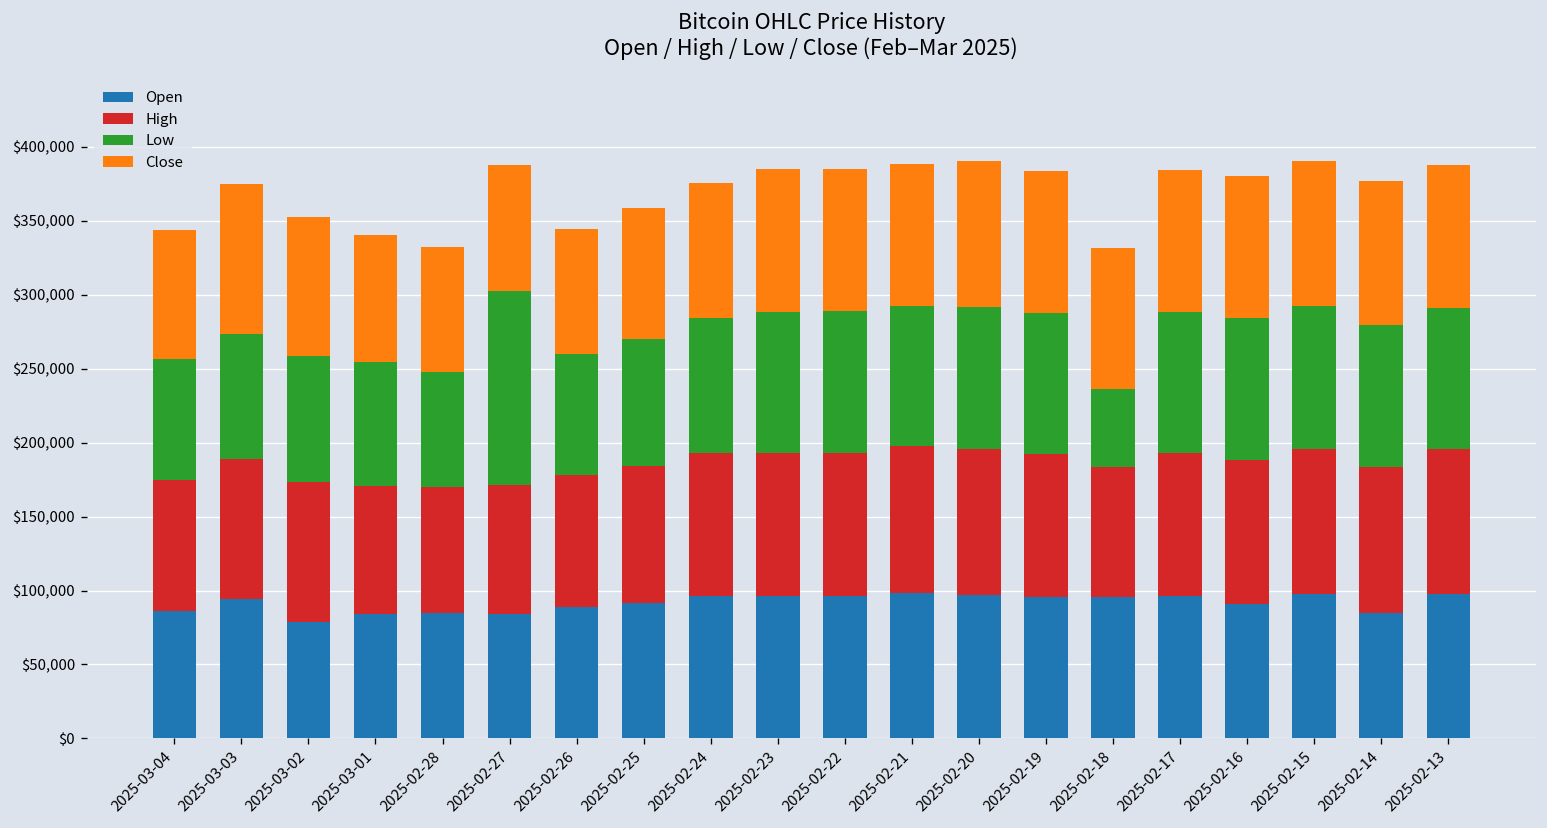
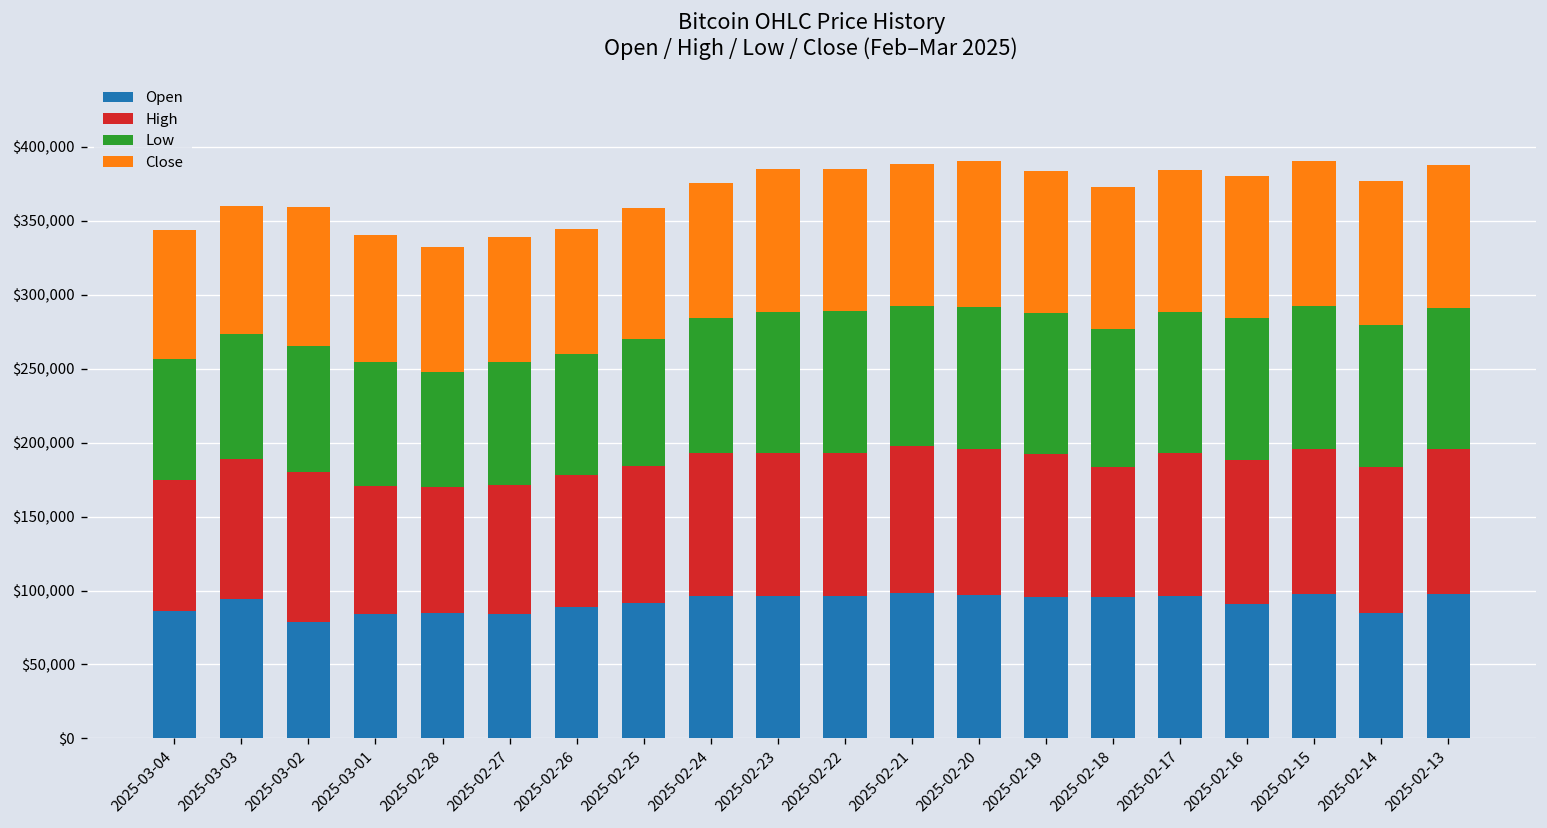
Close, 2025-03-03: $101,000 -> $86,000
High, 2025-03-02: $95,000 -> $102,000
Low, 2025-02-27: $132,000 -> $83,000
Low, 2025-02-18: $52,000 -> $93,000
